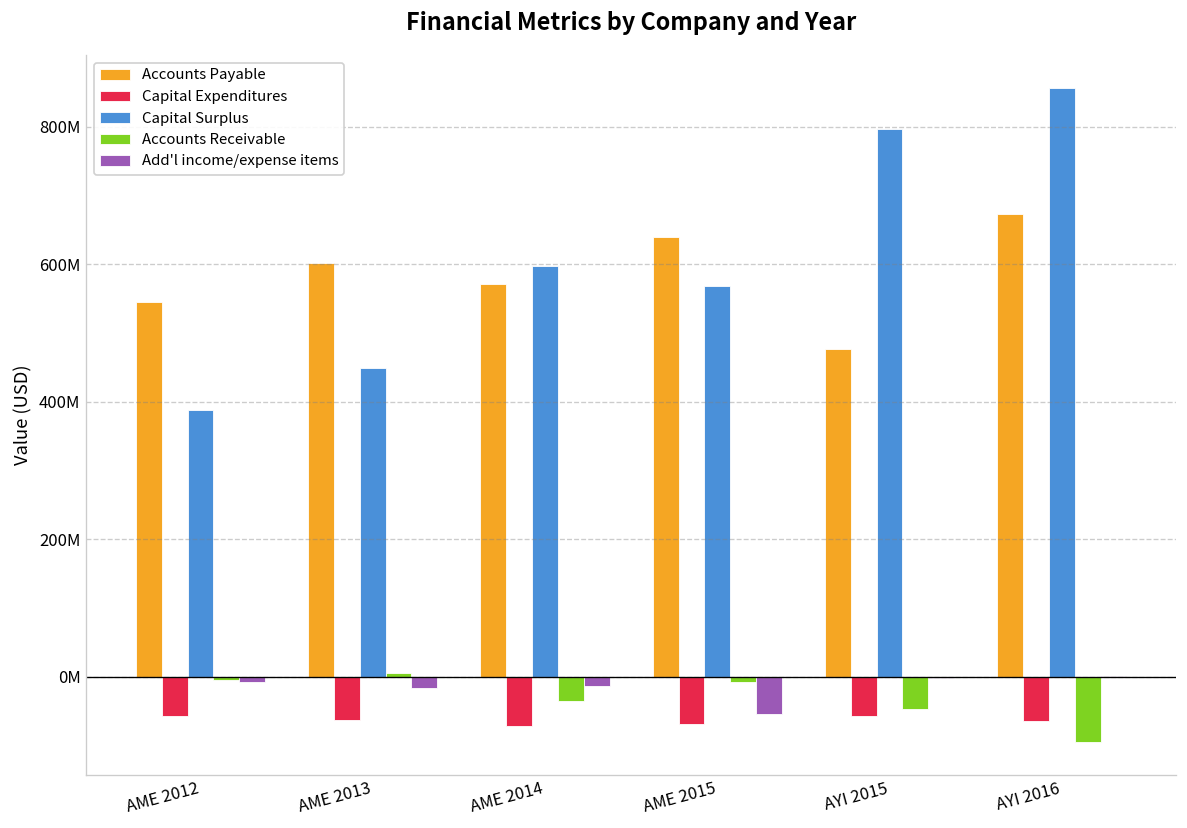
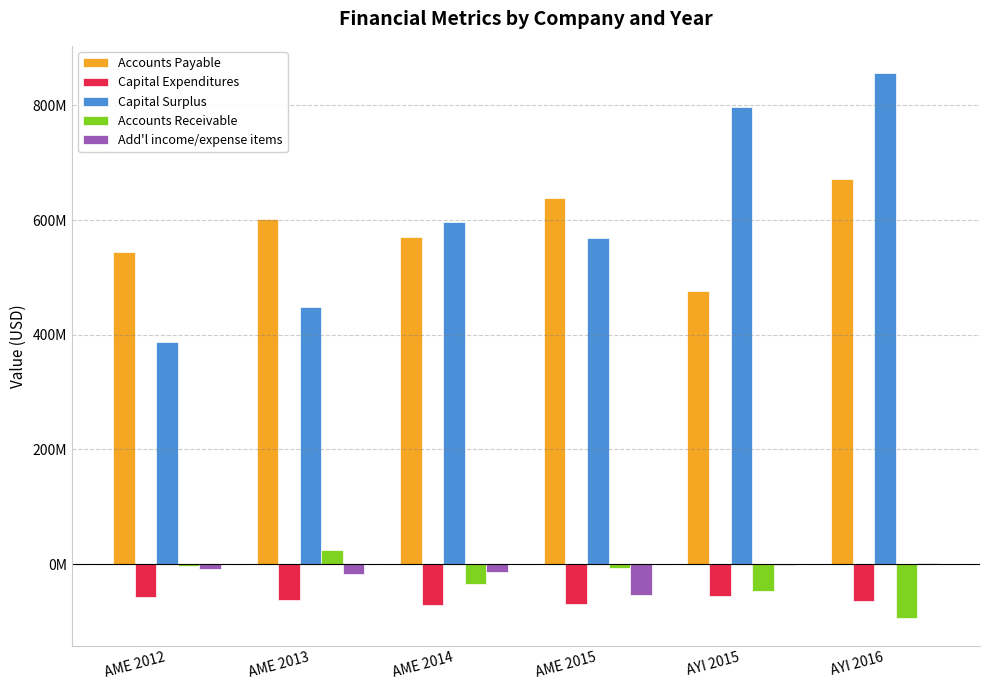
Accounts Receivable, AME 2013: 10000000 -> 20000000
